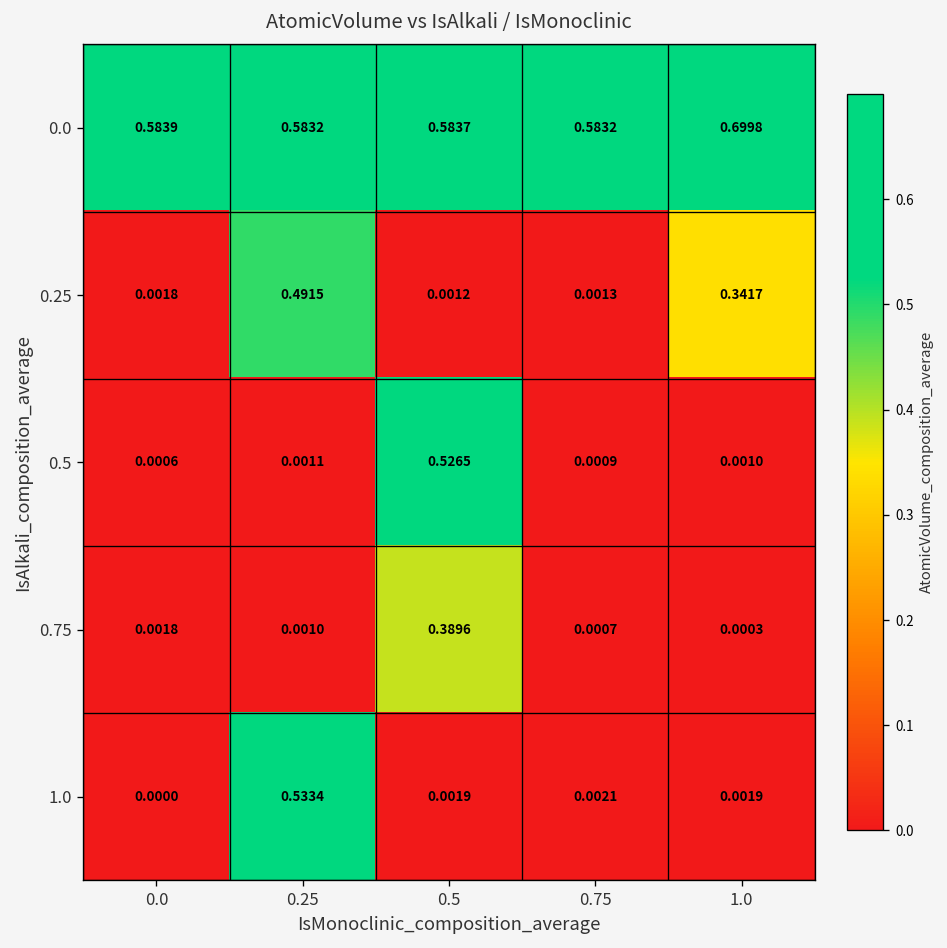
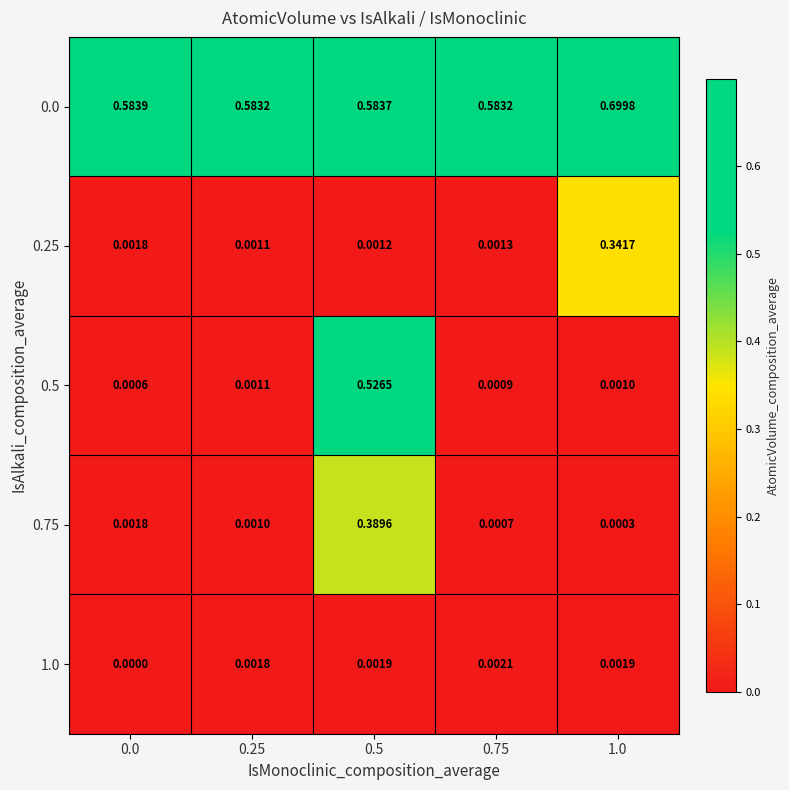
0.25, 0.25: 0.4915 -> 0.0011
1.0, 0.25: 0.5334 -> 0.0018
